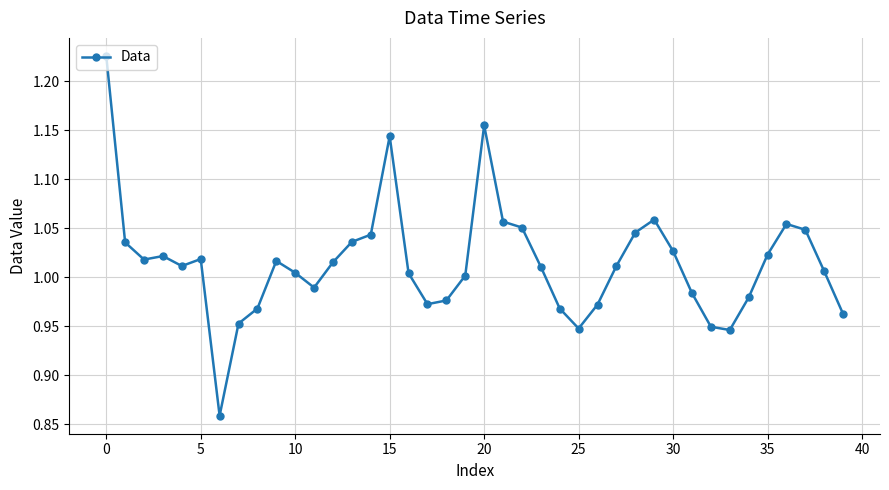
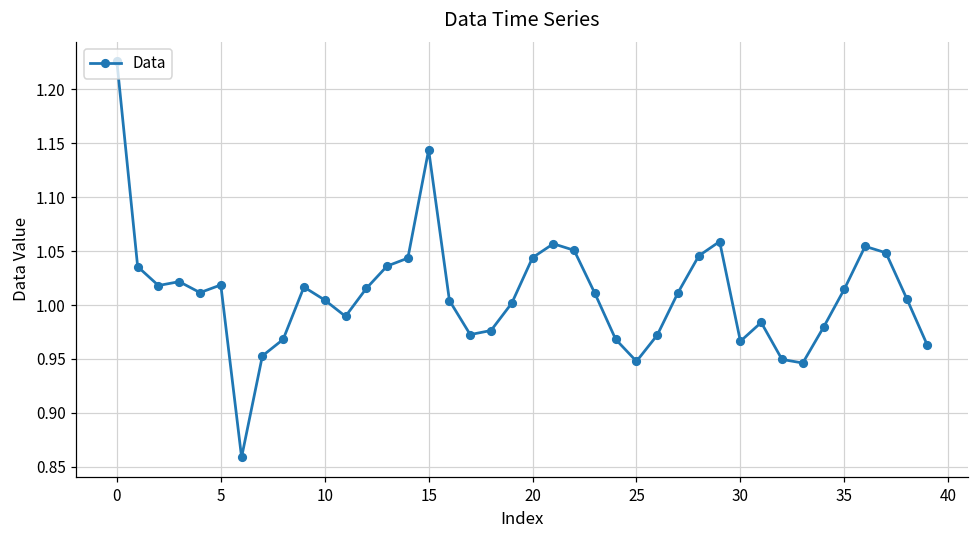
20: 1.15 -> 1.04
30: 1.03 -> 0.97
35: 1.02 -> 1.01
